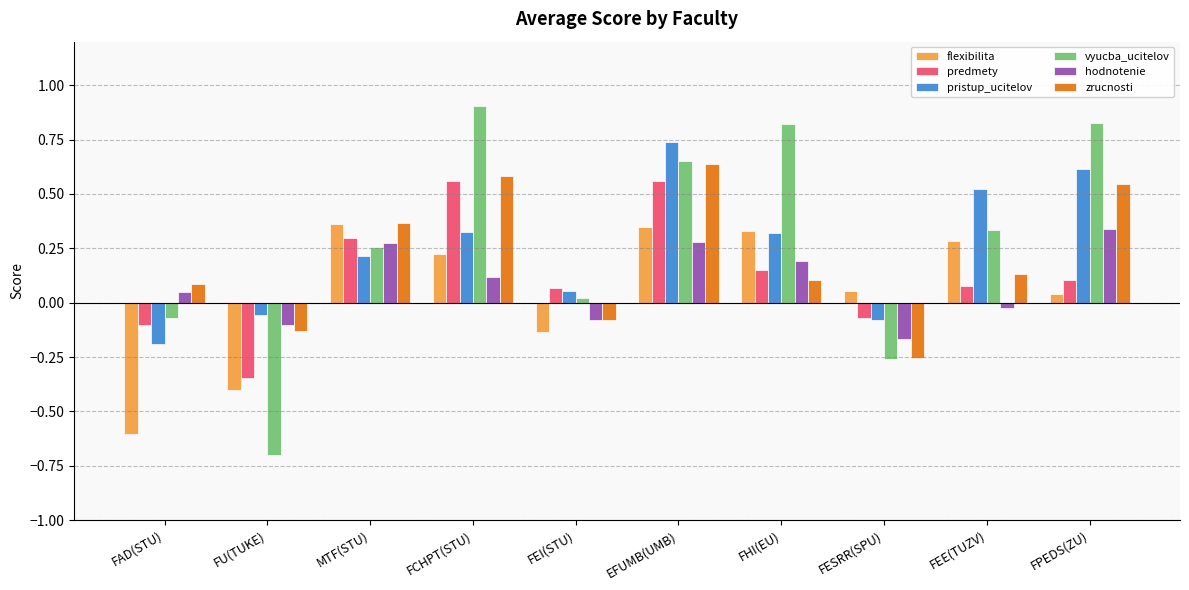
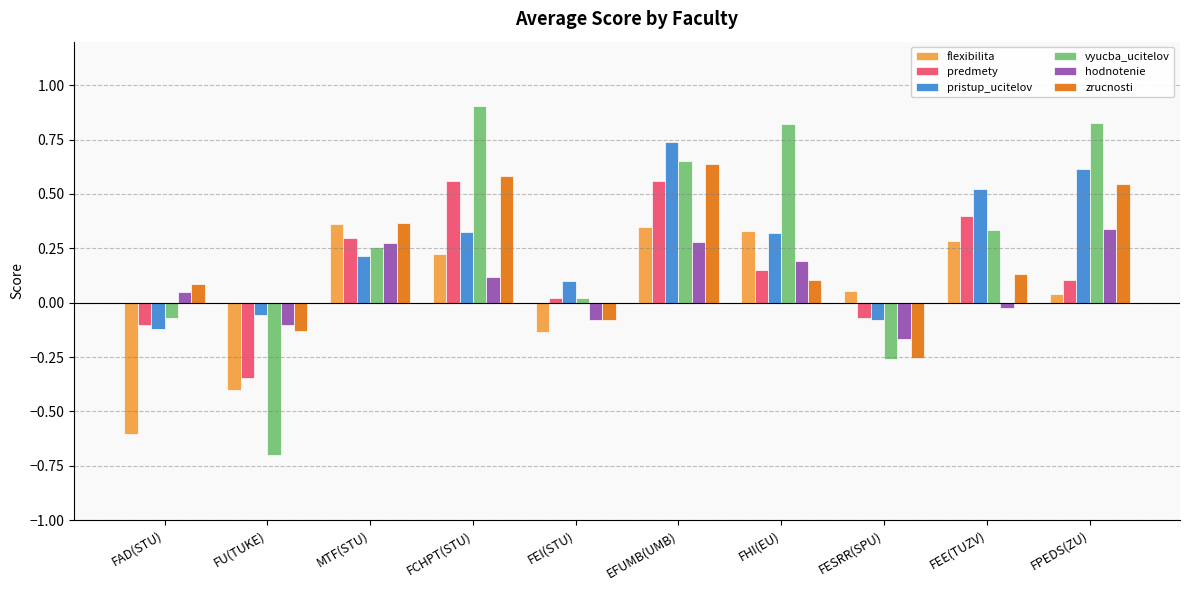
pristup_ucitelov, FAD(STU): -0.19 -> -0.12
predmety, FEI(STU): 0.07 -> 0.02
pristup_ucitelov, FEI(STU): 0.05 -> 0.10
predmety, FEE(TUZV): 0.08 -> 0.40
